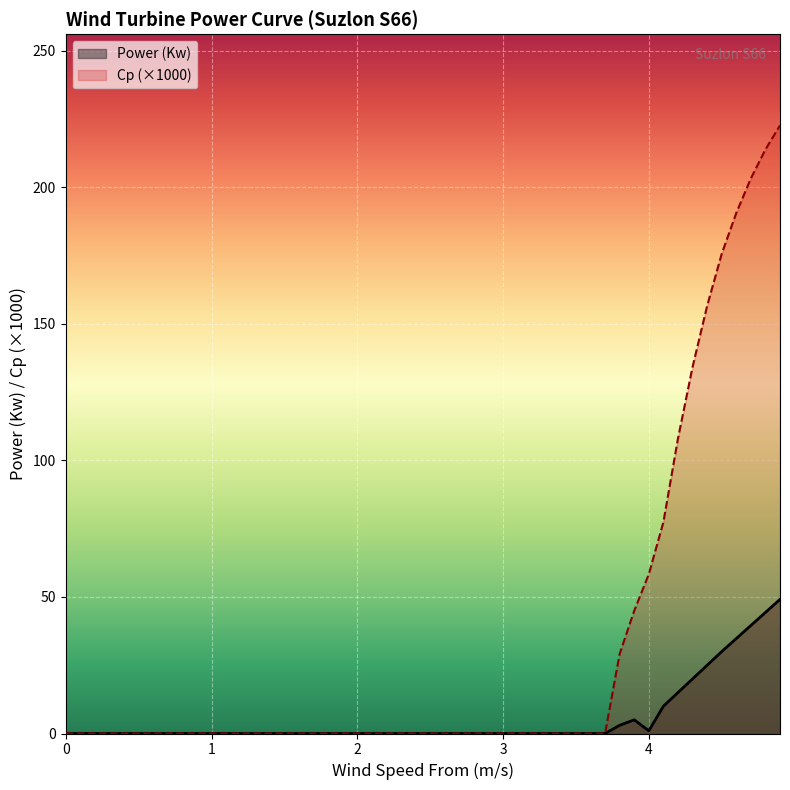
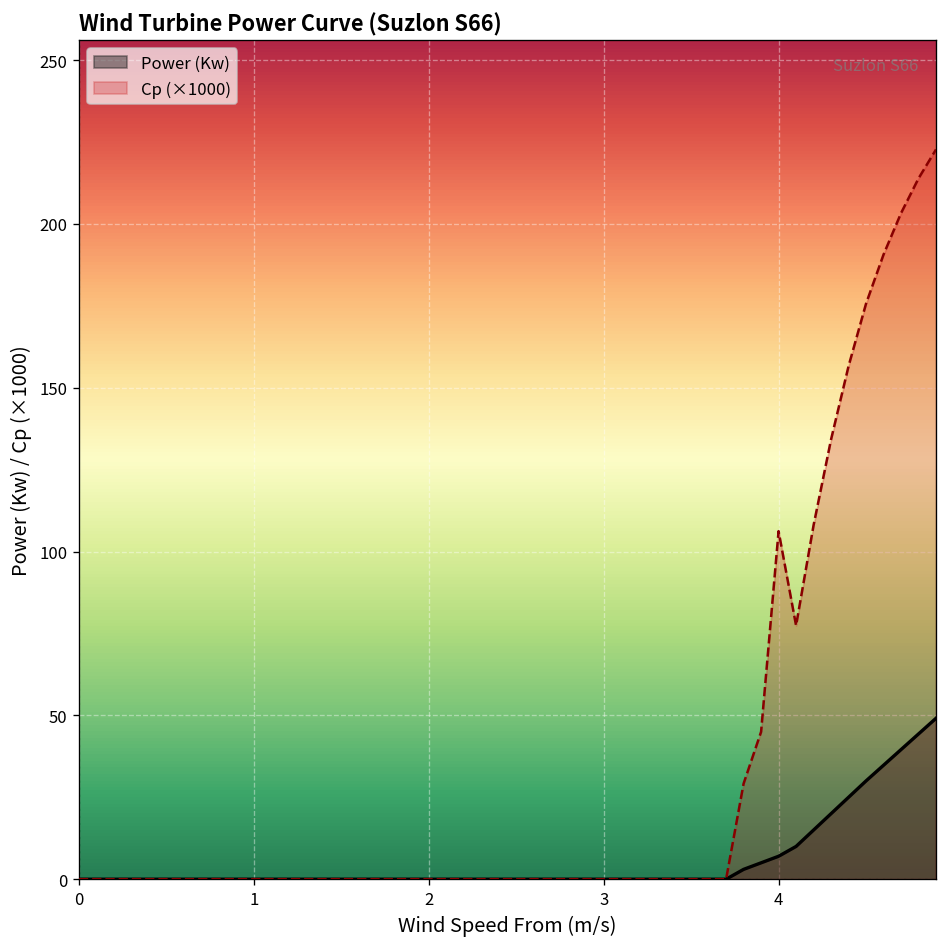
Power (Kw), 4: 1 -> 7
Cp (×1000), 4: 58 -> 106
